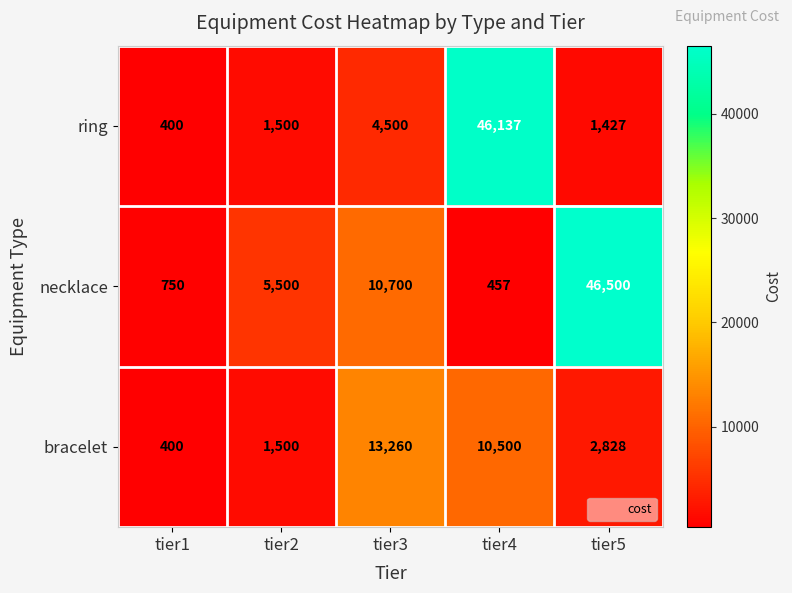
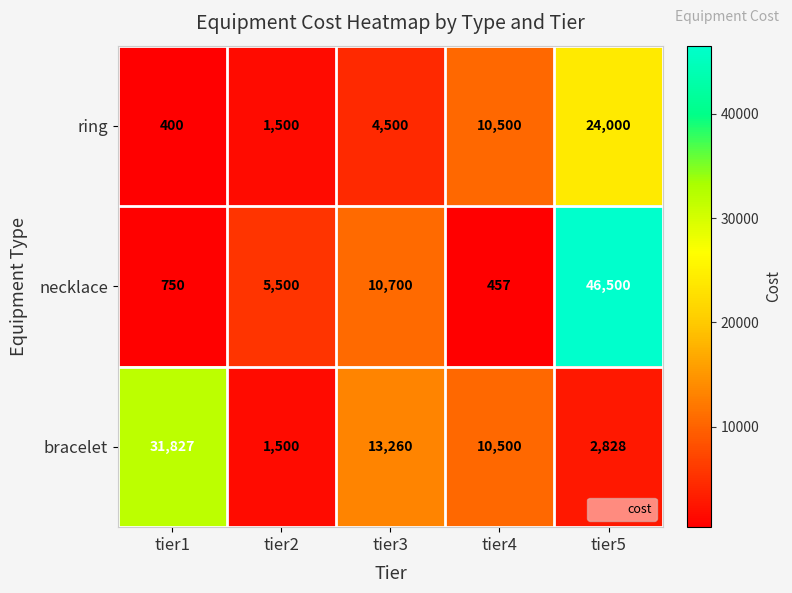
ring, tier4: 46,137 -> 10,500
ring, tier5: 1,427 -> 24,000
bracelet, tier1: 400 -> 31,827
